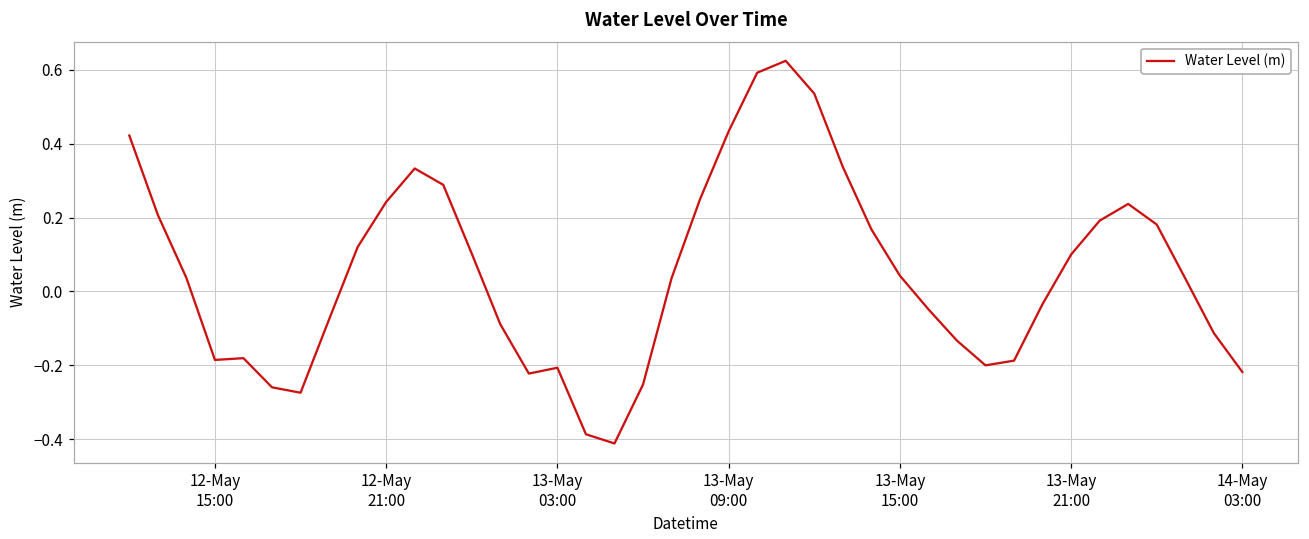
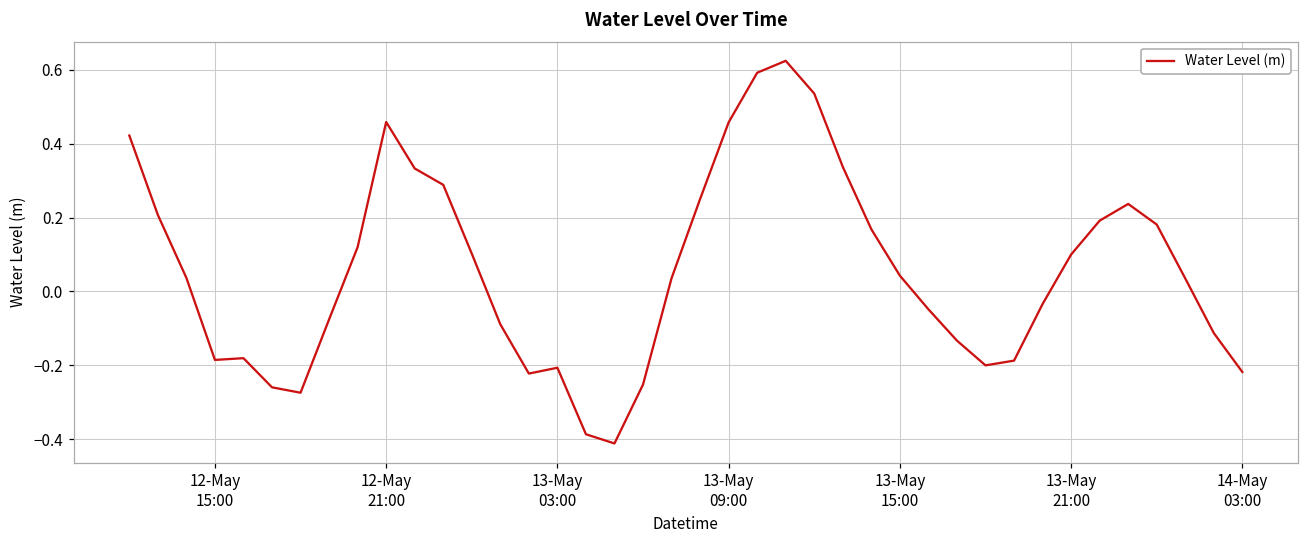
12-May 21:00: 0.24 -> 0.46
13-May 09:00: 0.43 -> 0.46
